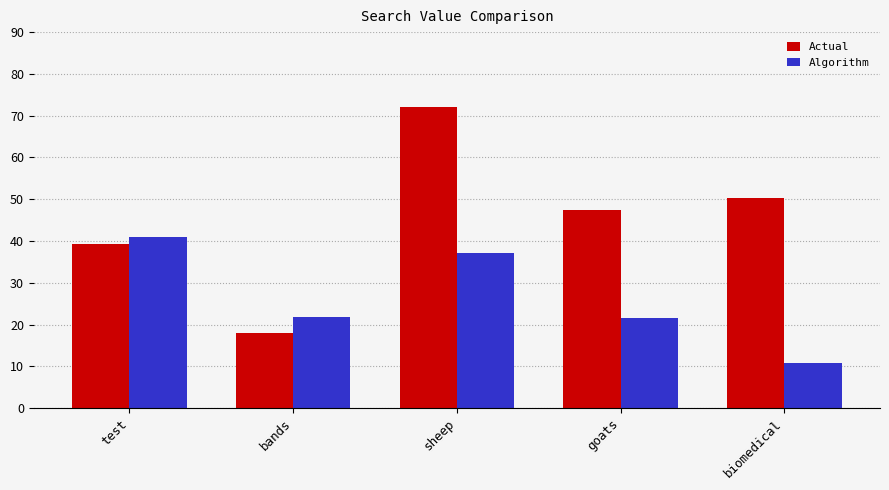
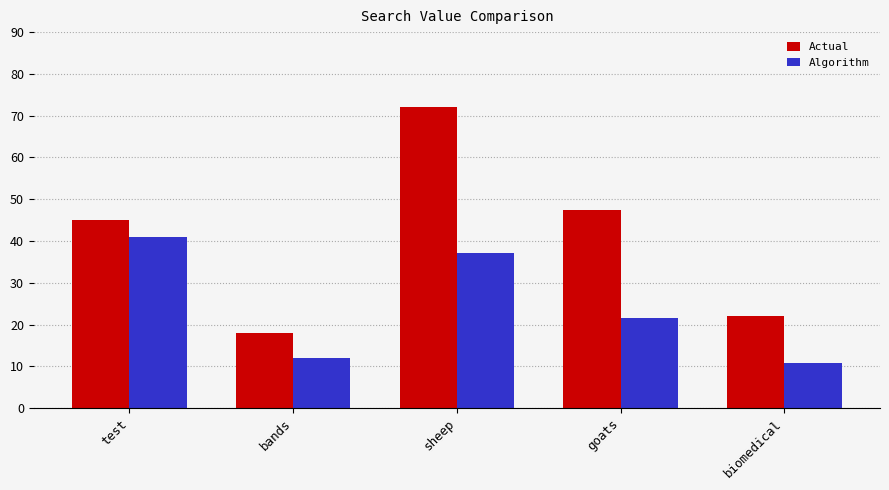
Actual, test: 39 -> 45
Algorithm, bands: 22 -> 12
Actual, biomedical: 50 -> 22
